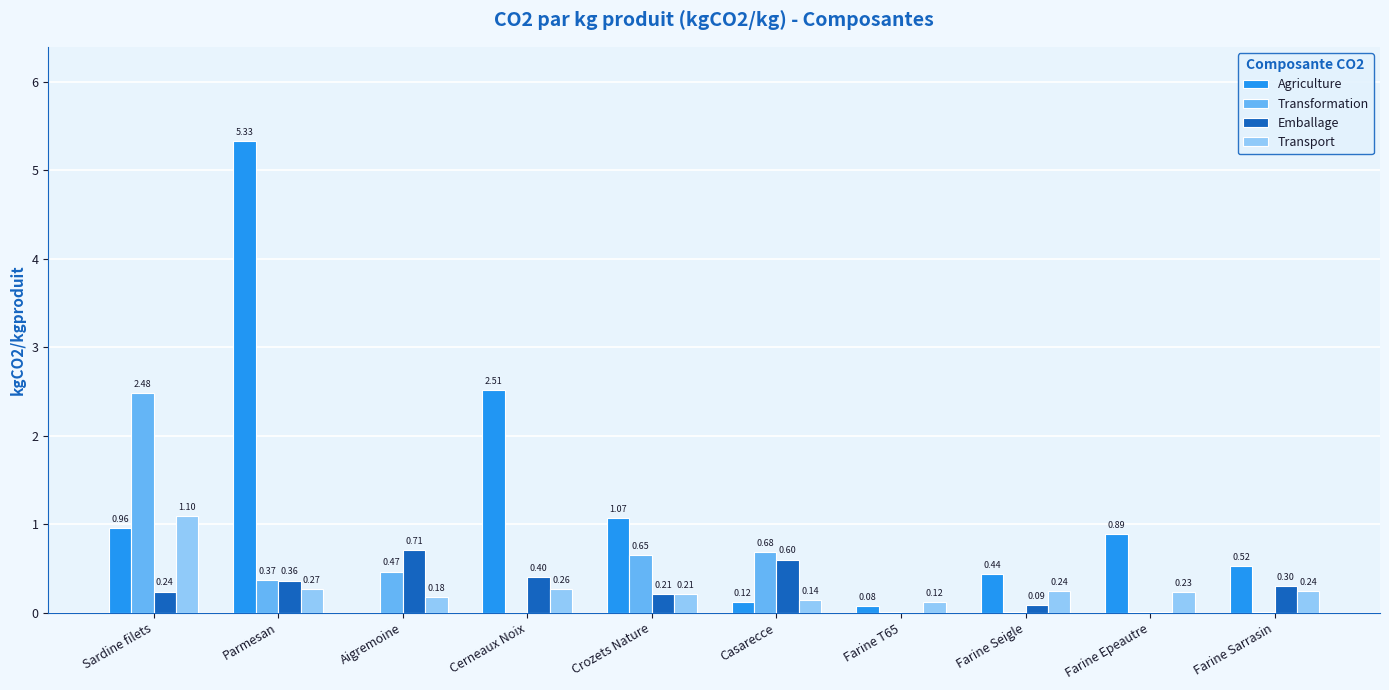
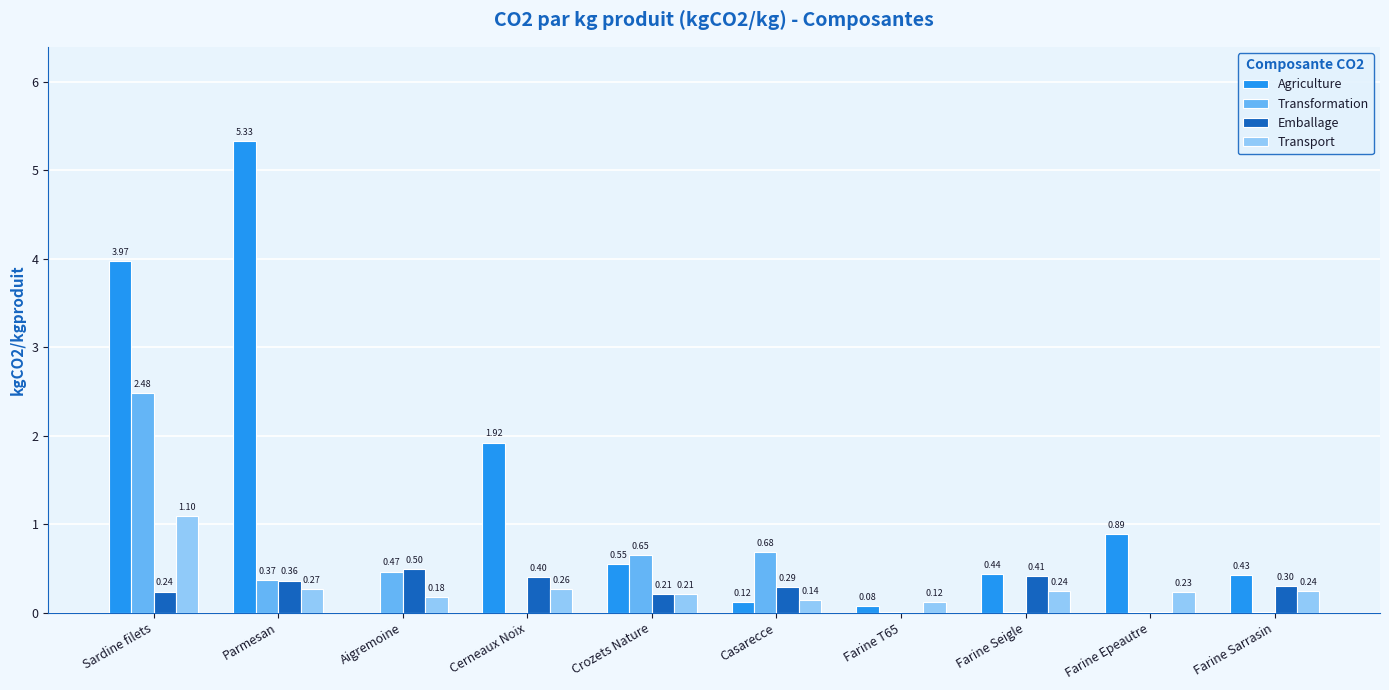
Agriculture, Sardine filets: 0.96 -> 3.97
Emballage, Aigremoine: 0.71 -> 0.50
Agriculture, Cerneaux Noix: 2.51 -> 1.92
Agriculture, Crozets Nature: 1.07 -> 0.55
Emballage, Casarecce: 0.60 -> 0.29
Emballage, Farine Seigle: 0.09 -> 0.41
Agriculture, Farine Sarrasin: 0.52 -> 0.43
